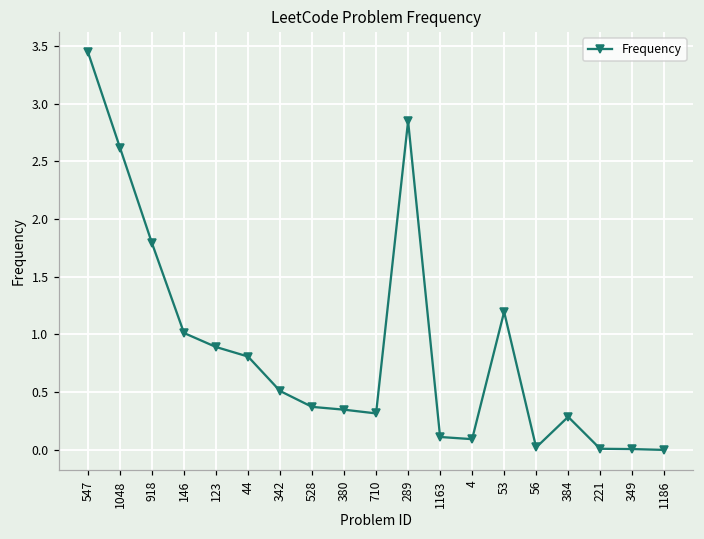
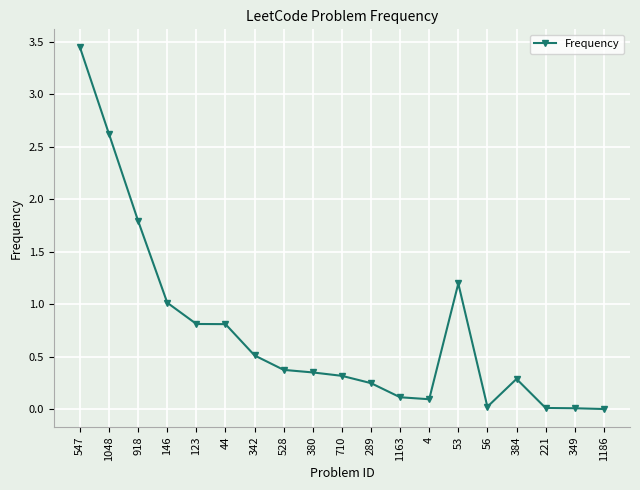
123: 0.89 -> 0.81
289: 2.85 -> 0.25
